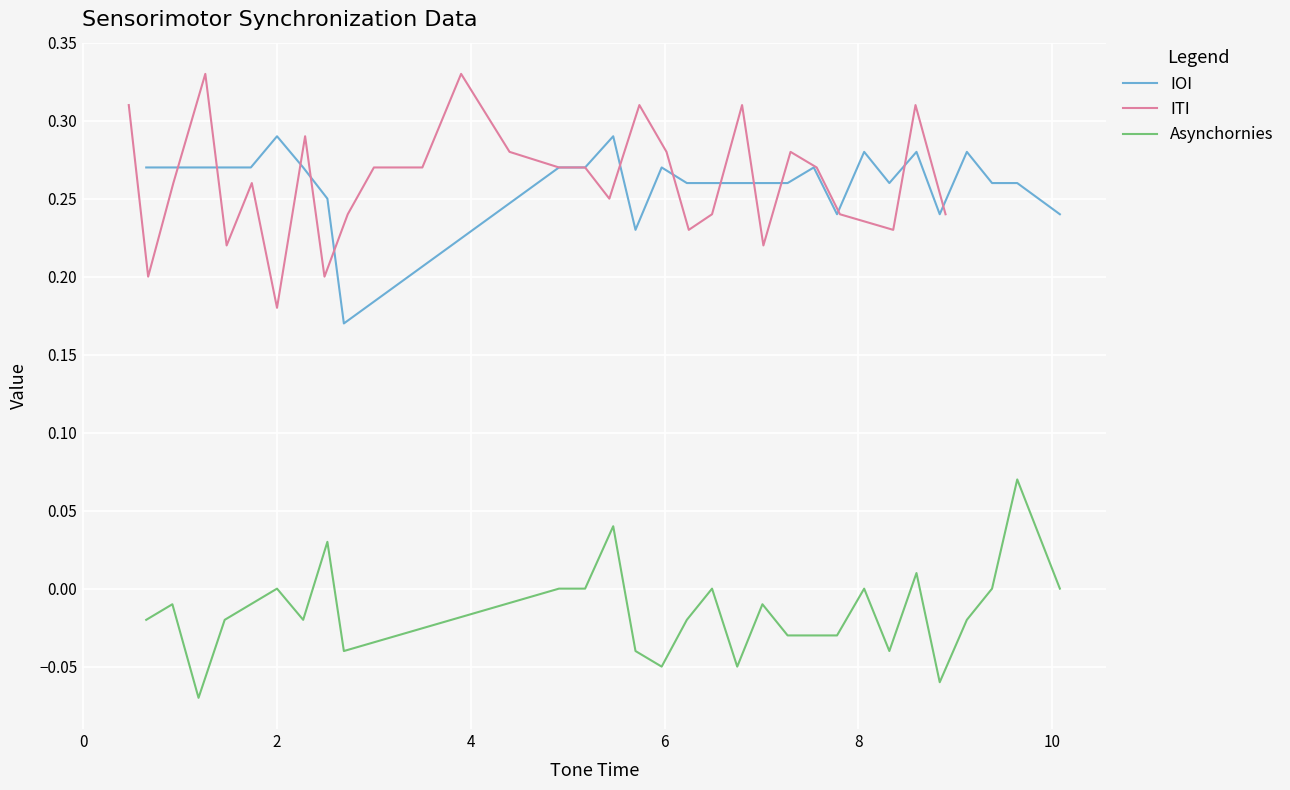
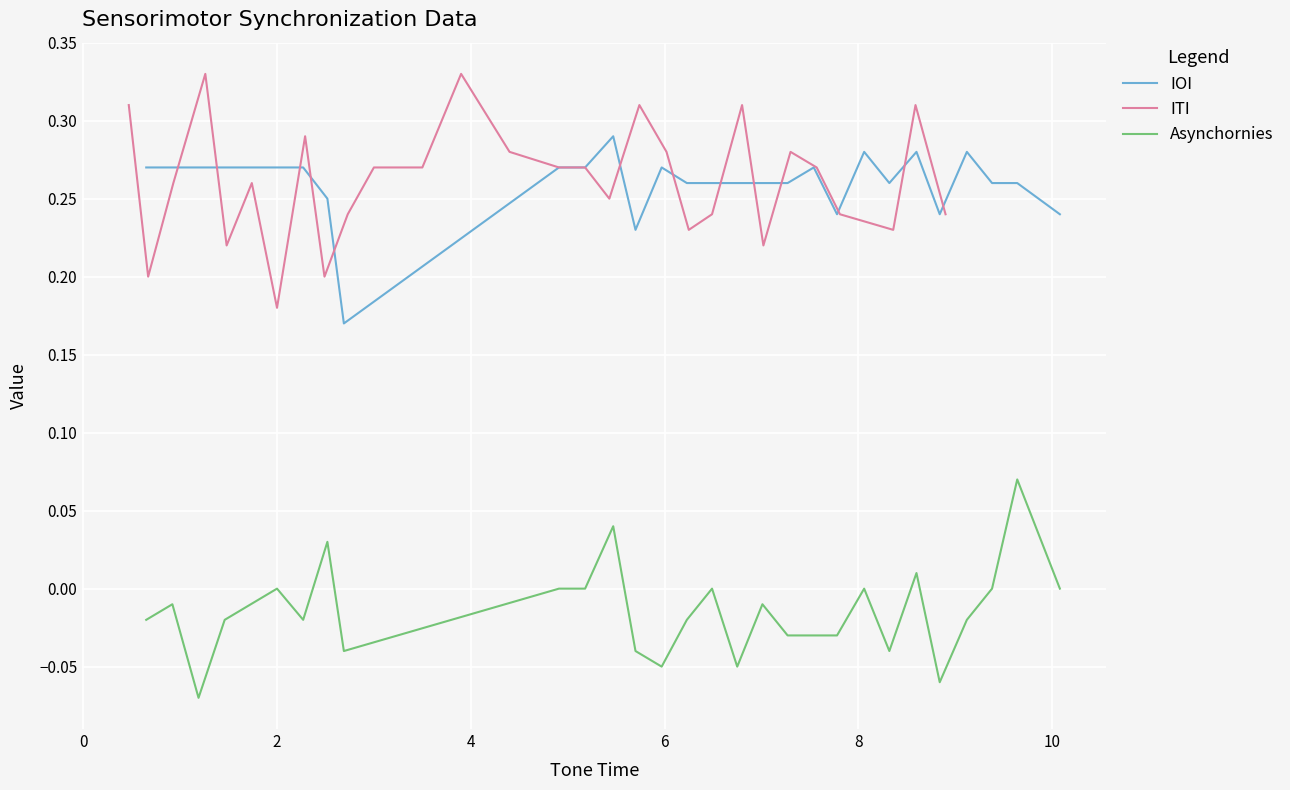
IOI, 2: 0.29 -> 0.27
